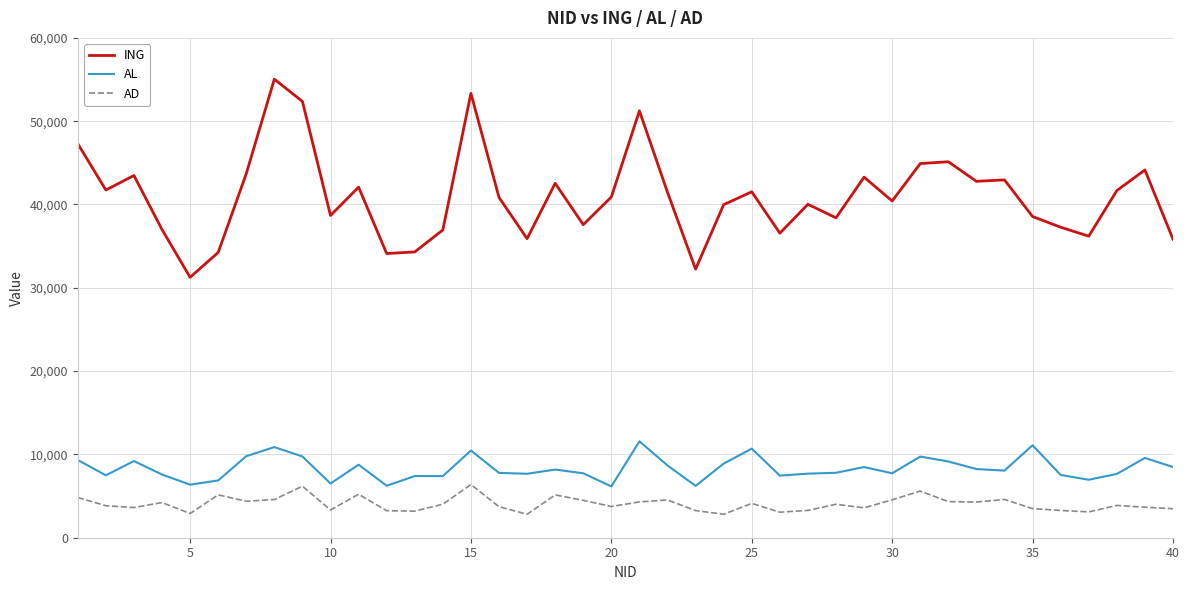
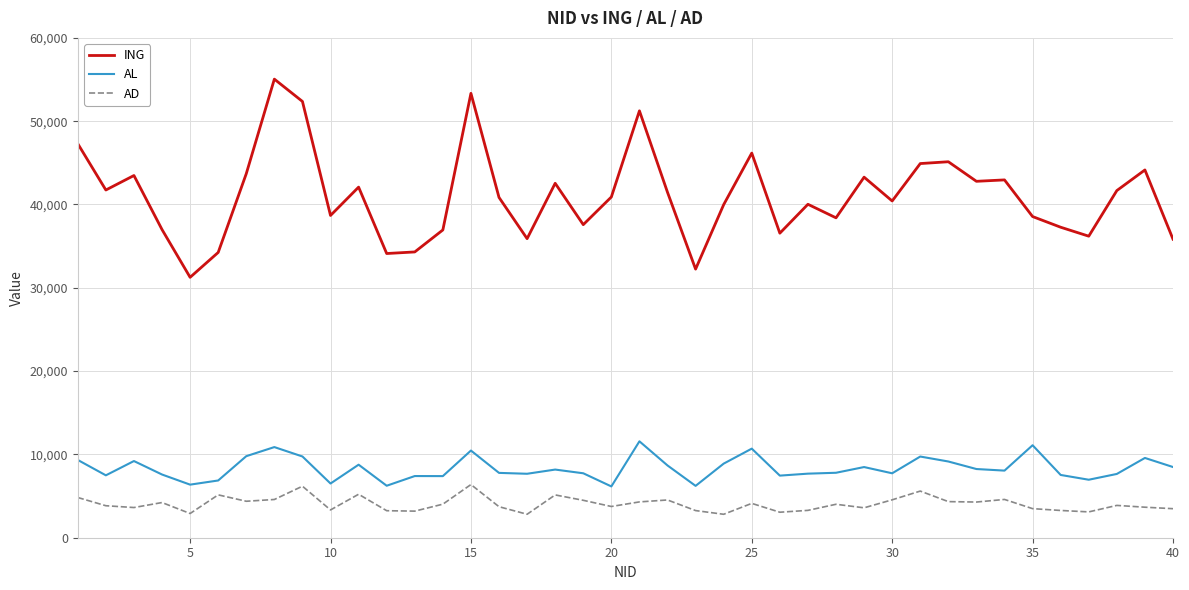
ING, 25: 42,000 -> 46,000
